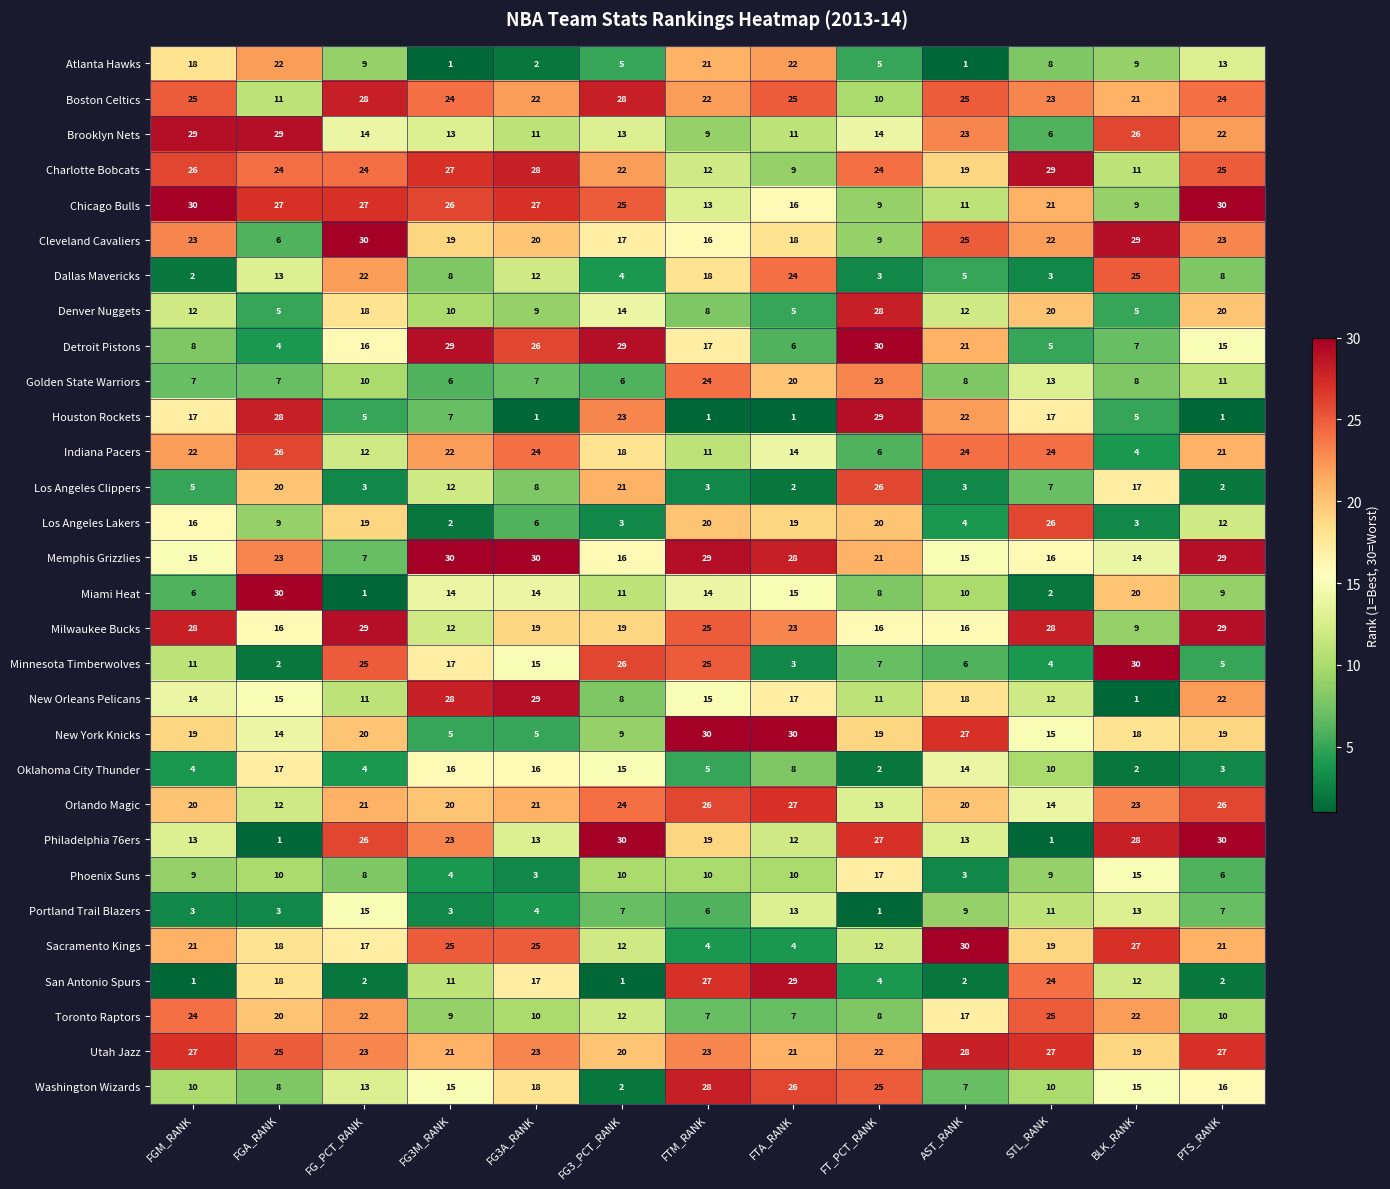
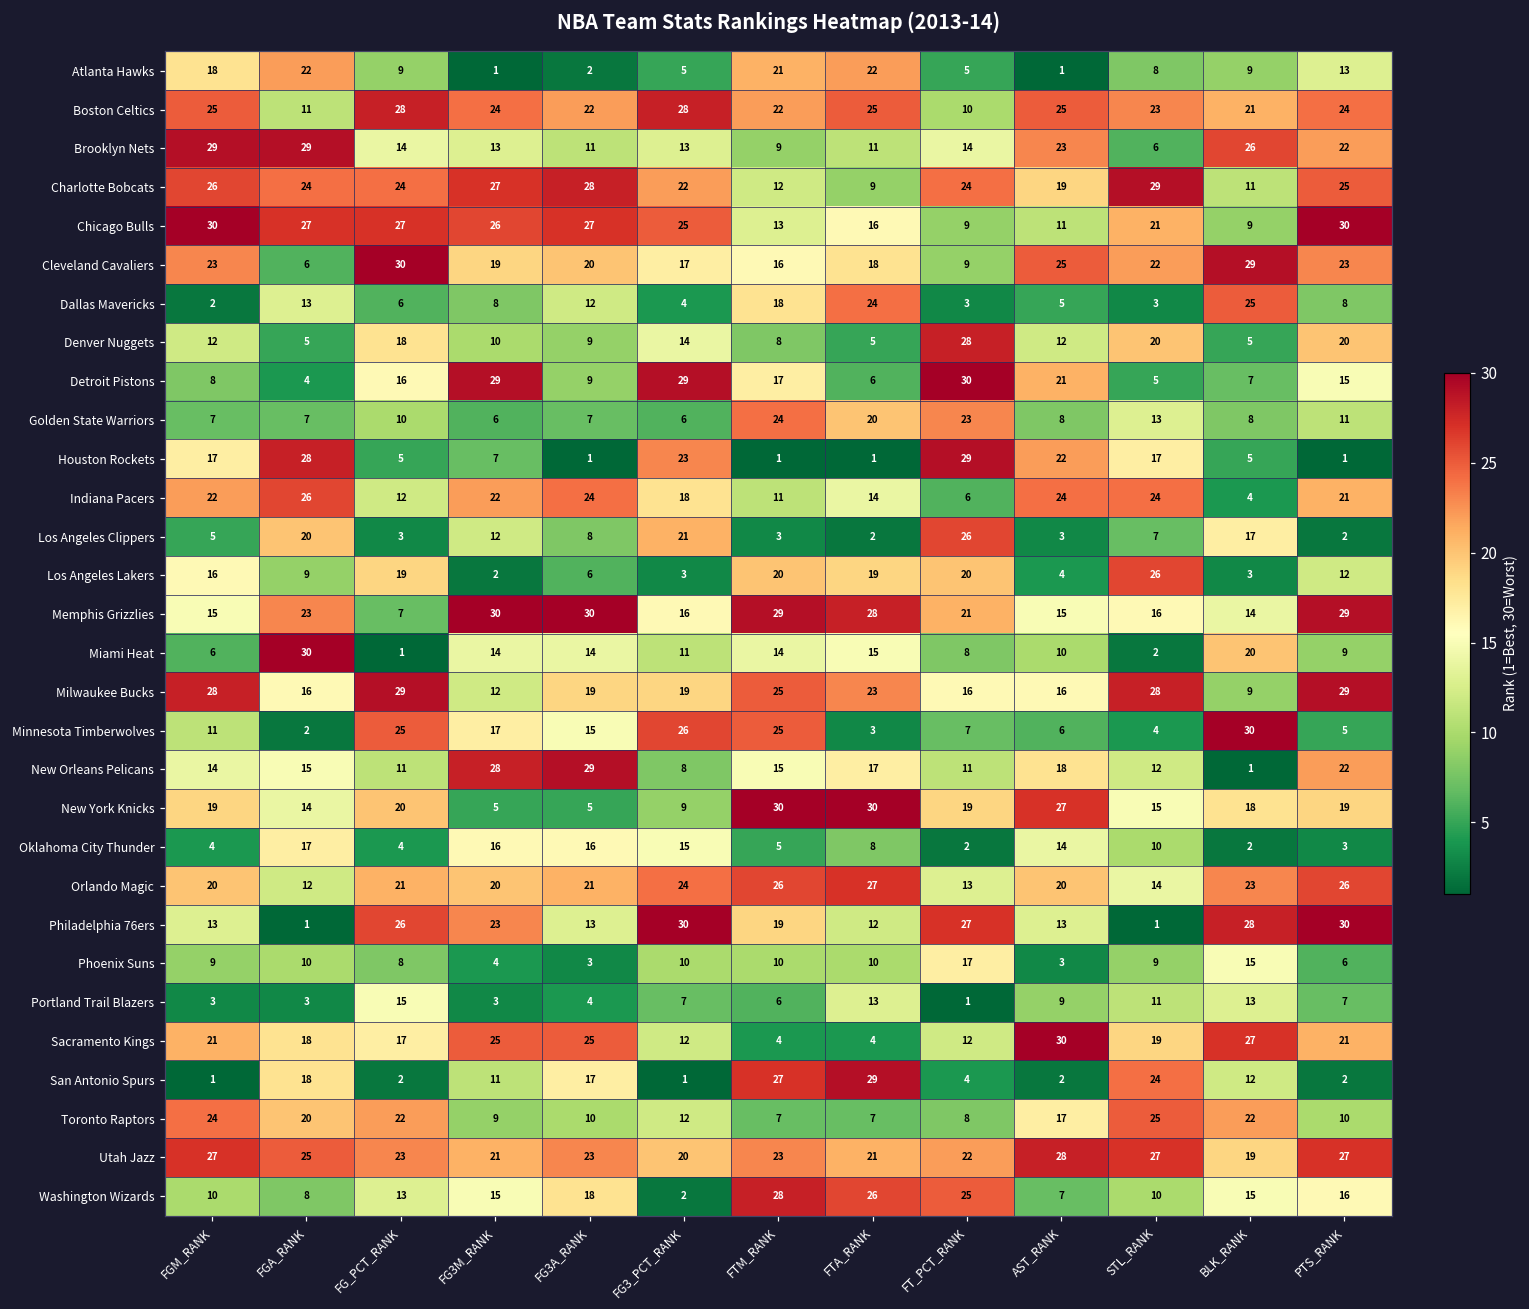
Dallas Mavericks, FG_PCT_RANK: 22 -> 6
Detroit Pistons, FG3A_RANK: 26 -> 9
